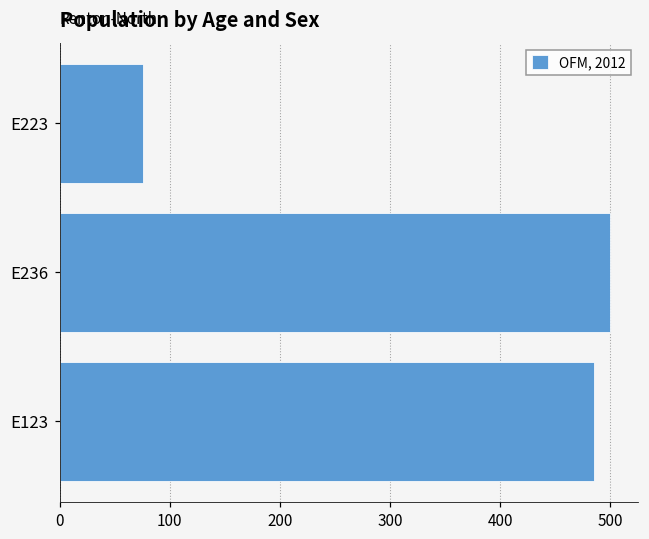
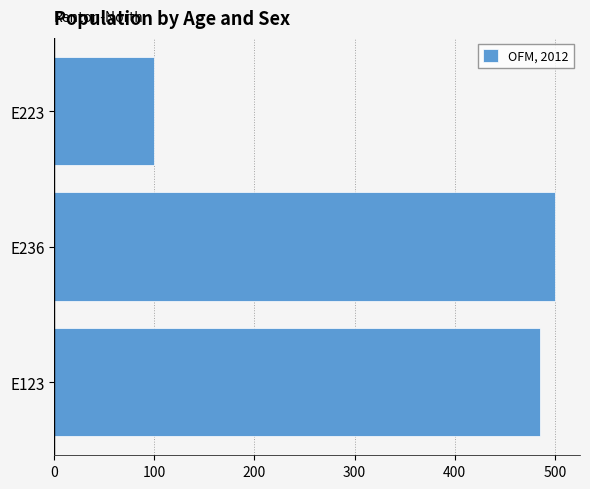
E223: 76 -> 100
